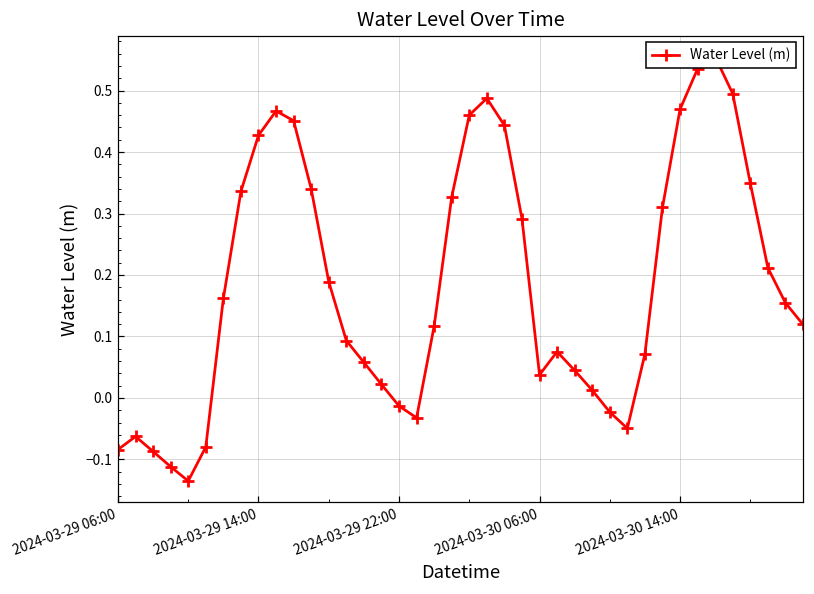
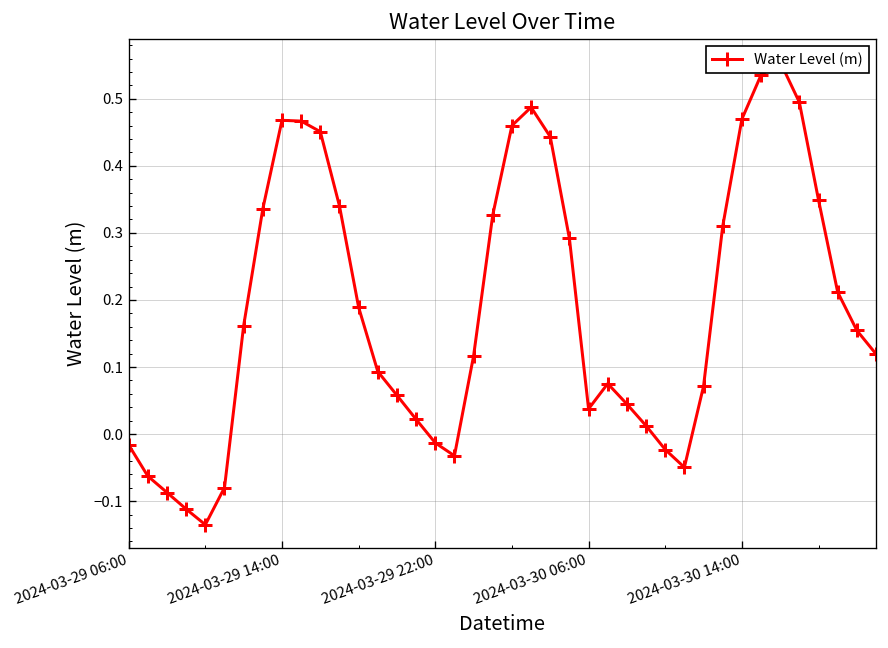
2024-03-29 06:00: -0.08 -> -0.02
2024-03-29 14:00: 0.43 -> 0.47
